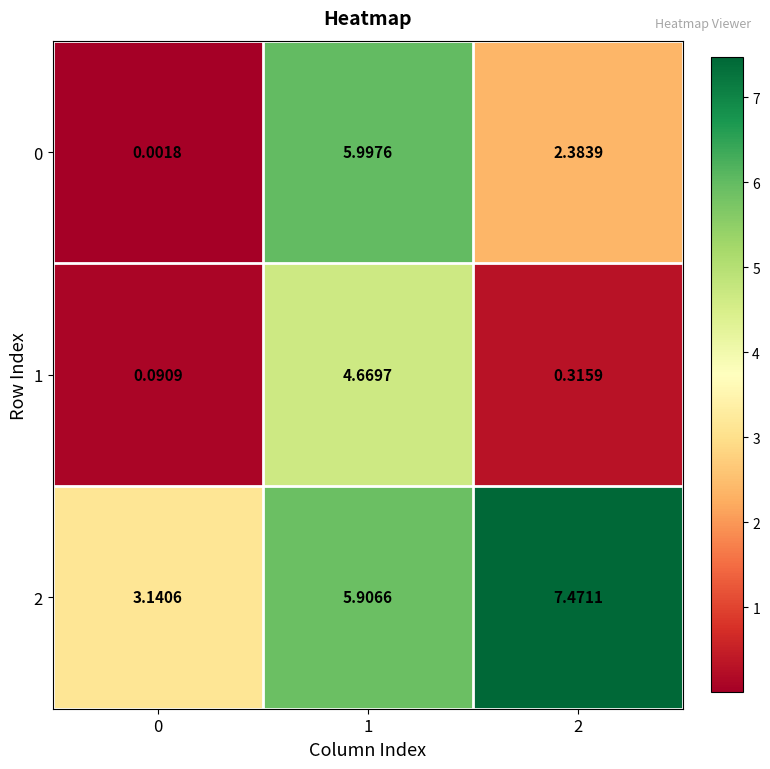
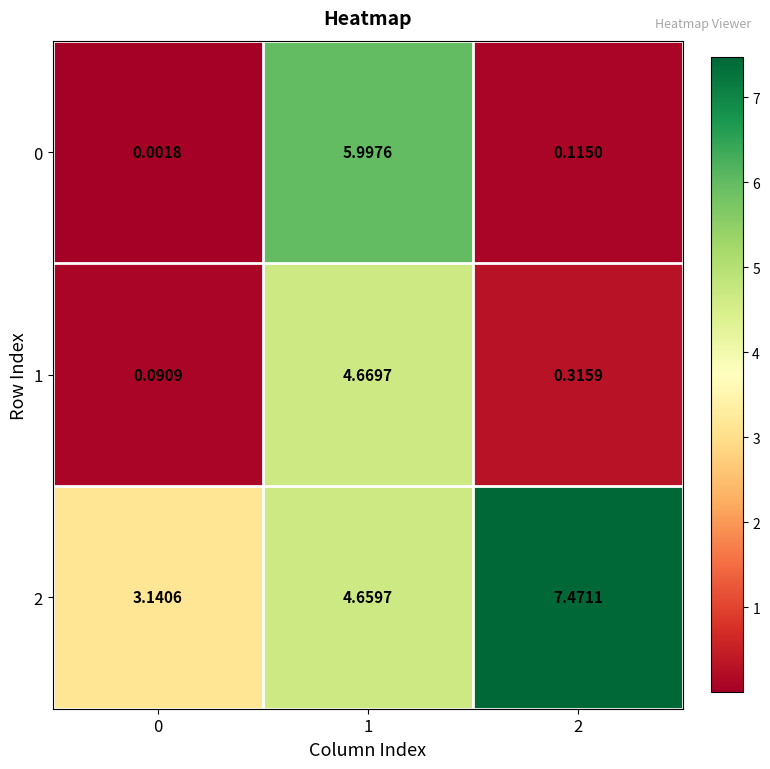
0, 2: 2.3839 -> 0.1150
2, 1: 5.9066 -> 4.6597
